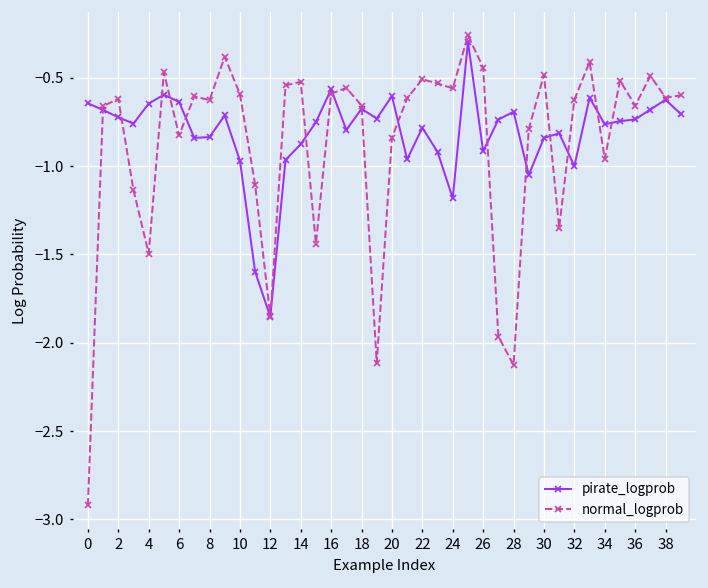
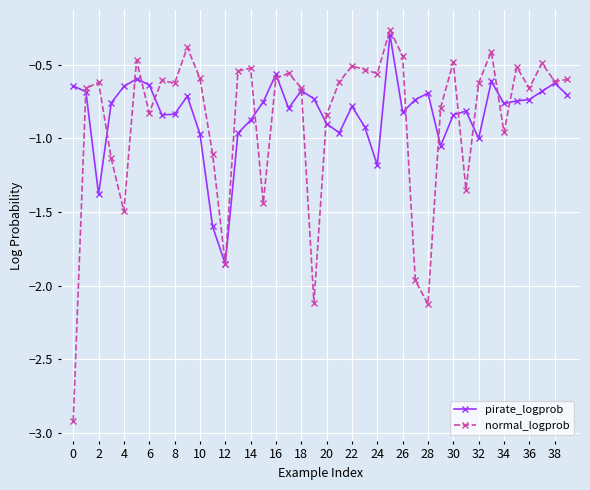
pirate_logprob, 2: -0.72 -> -1.38
pirate_logprob, 20: -0.60 -> -0.90
pirate_logprob, 26: -0.92 -> -0.82
